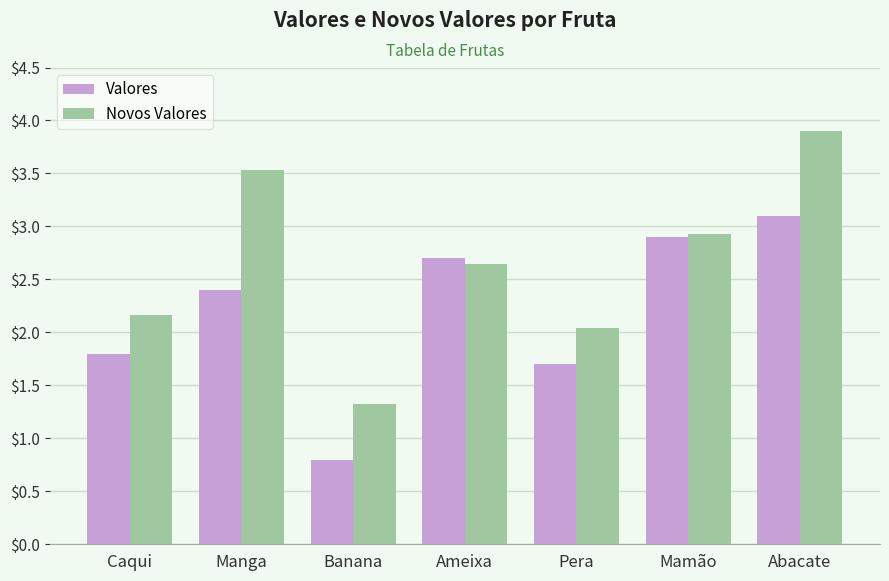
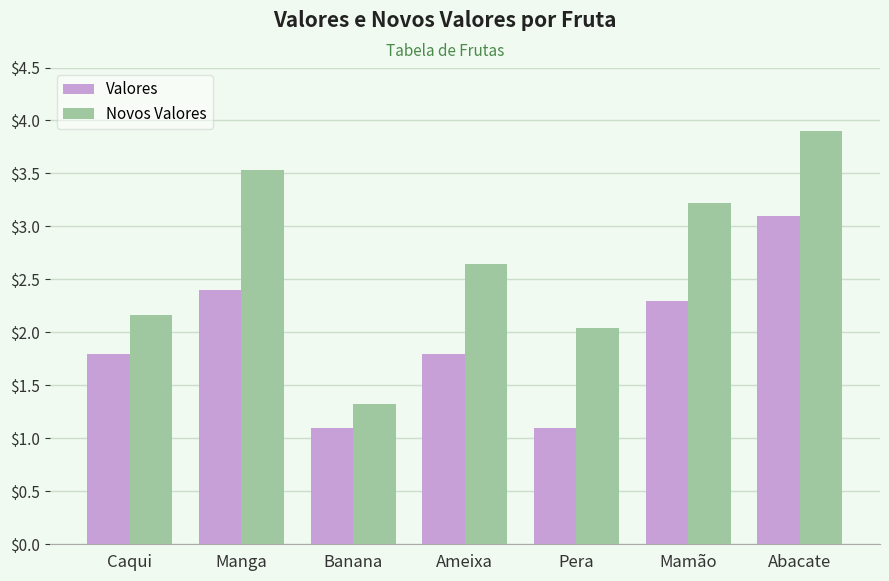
Valores, Banana: $0.8 -> $1.1
Valores, Ameixa: $2.7 -> $1.8
Valores, Pera: $1.7 -> $1.1
Valores, Mamão: $2.9 -> $2.3
Novos Valores, Mamão: $2.93 -> $3.22
